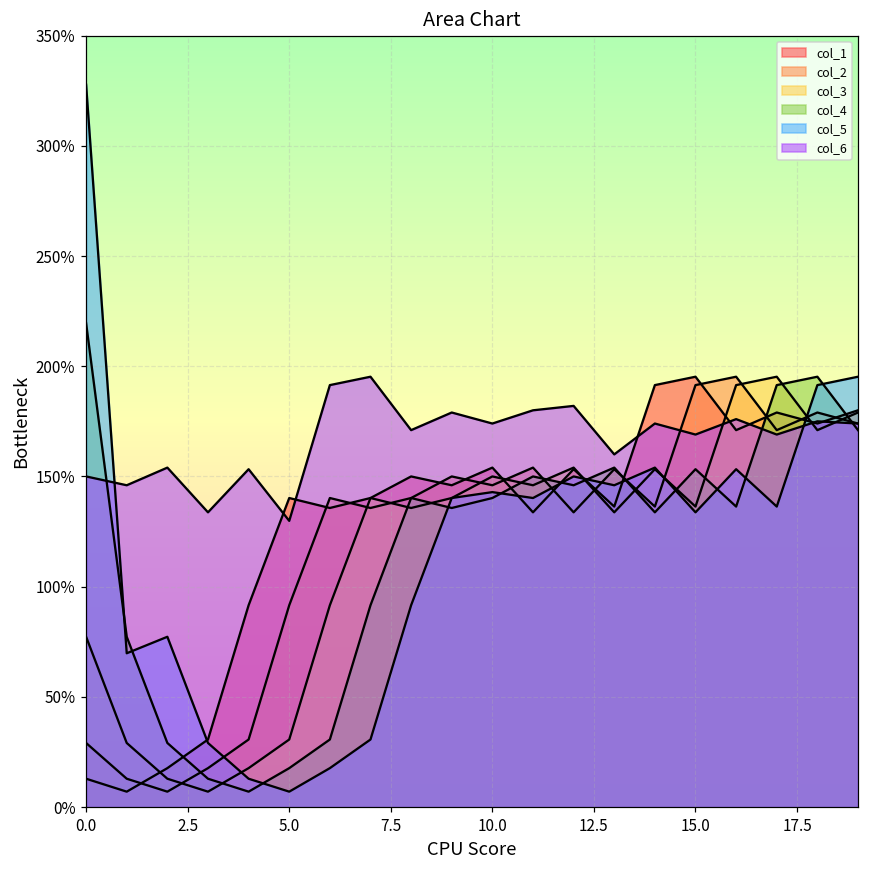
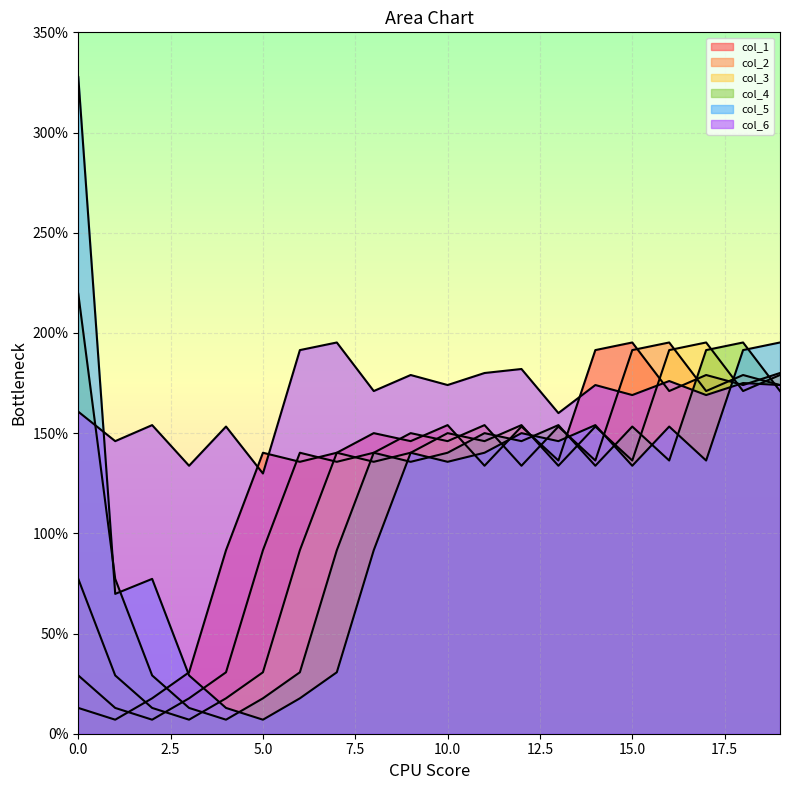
col_6, 0.0: 150% -> 161%
col_5, 10.0: 143% -> 136%
